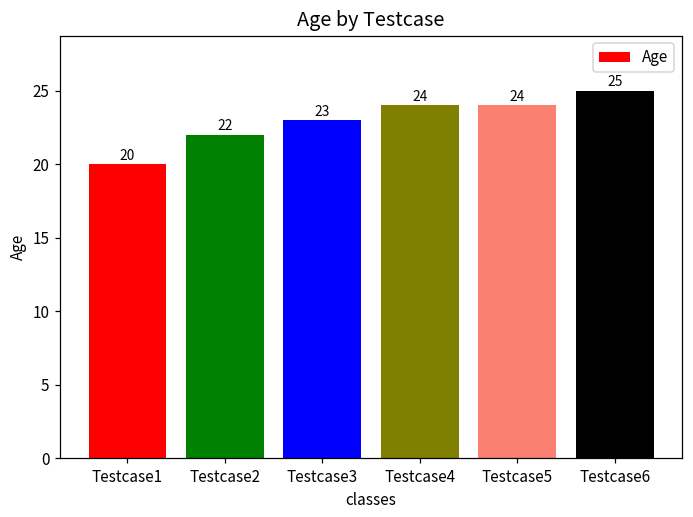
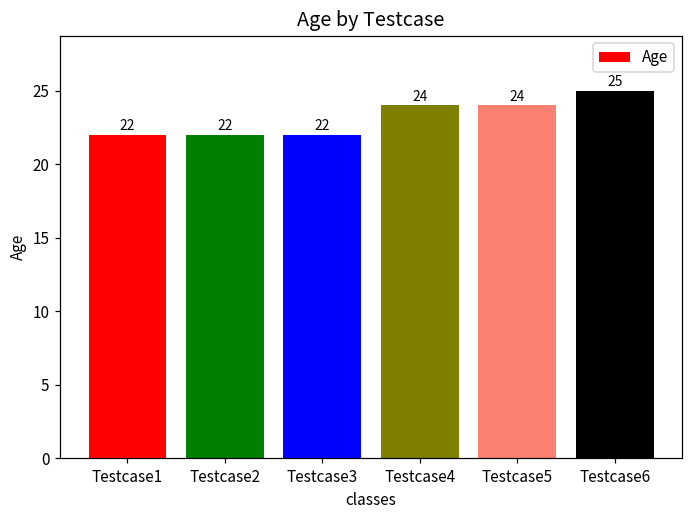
Testcase1: 20 -> 22
Testcase3: 23 -> 22
